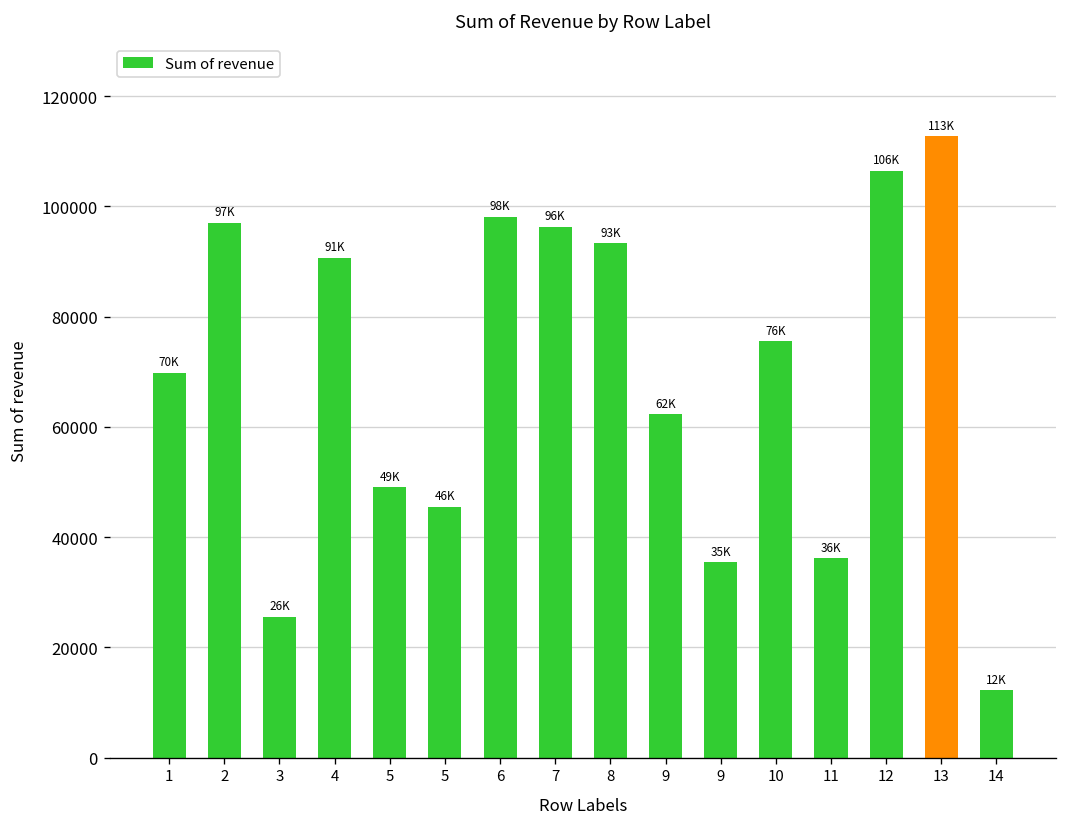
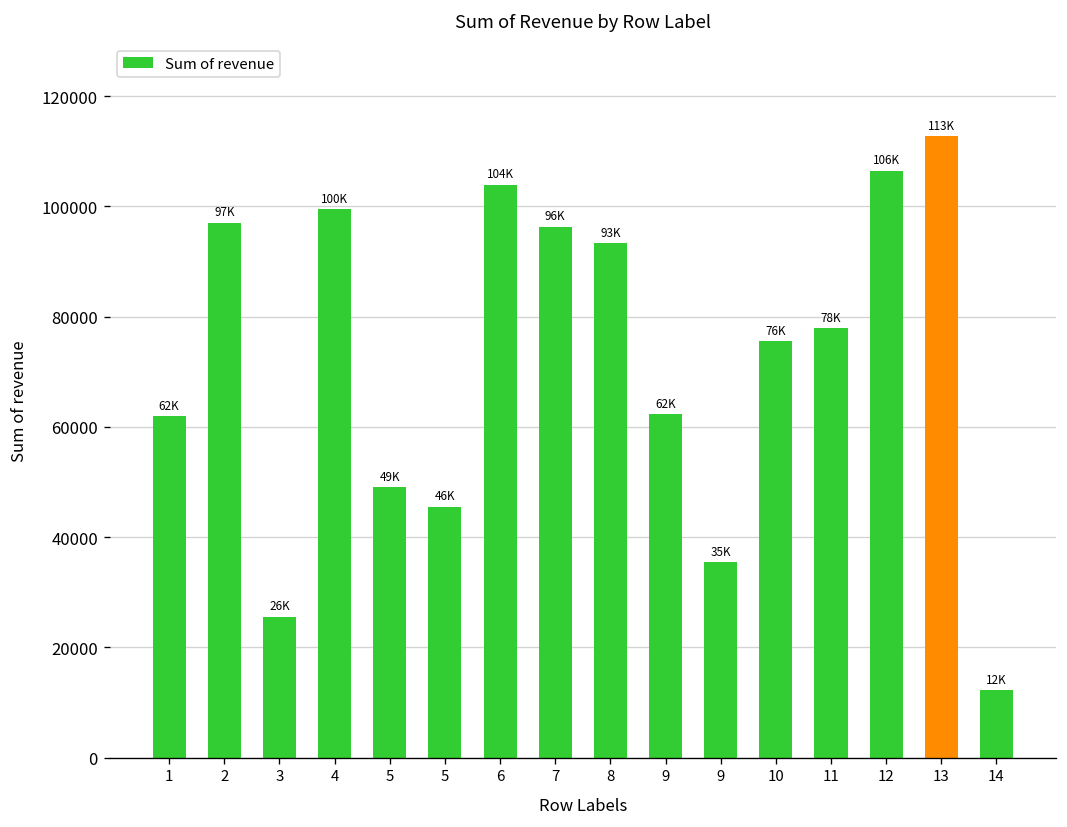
1: 70K -> 62K
4: 91K -> 100K
6: 98K -> 104K
11: 36K -> 78K
